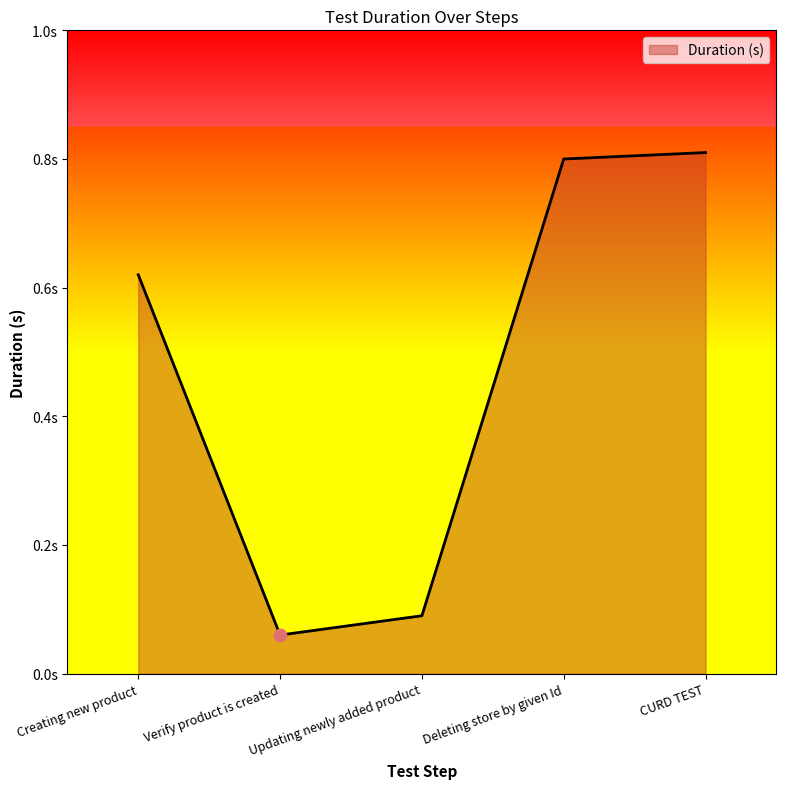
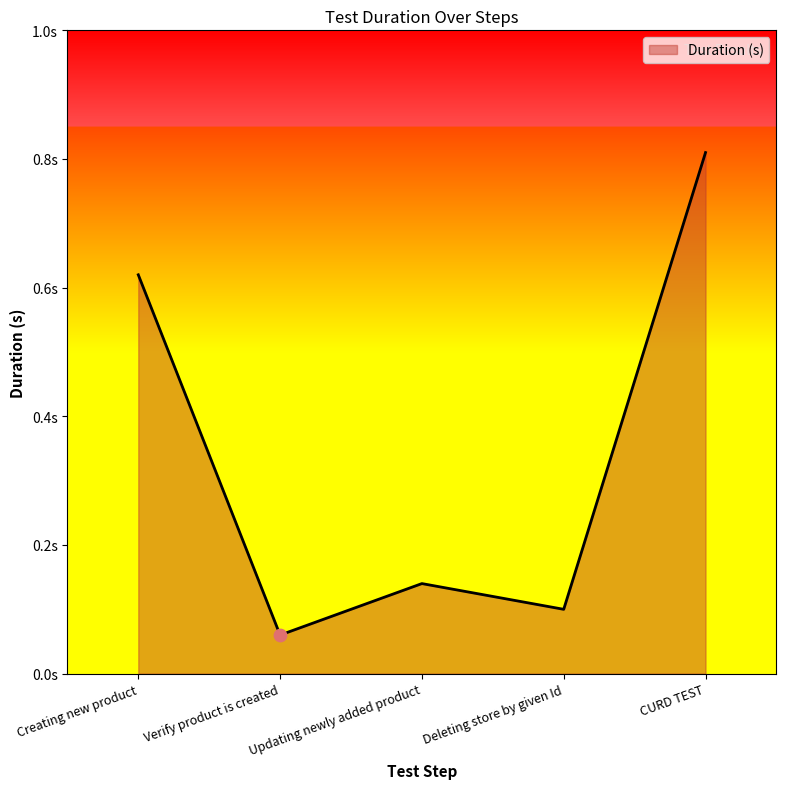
Duration (s), Updating newly added product: 0.09s -> 0.14s
Duration (s), Deleting store by given Id: 0.8s -> 0.1s
